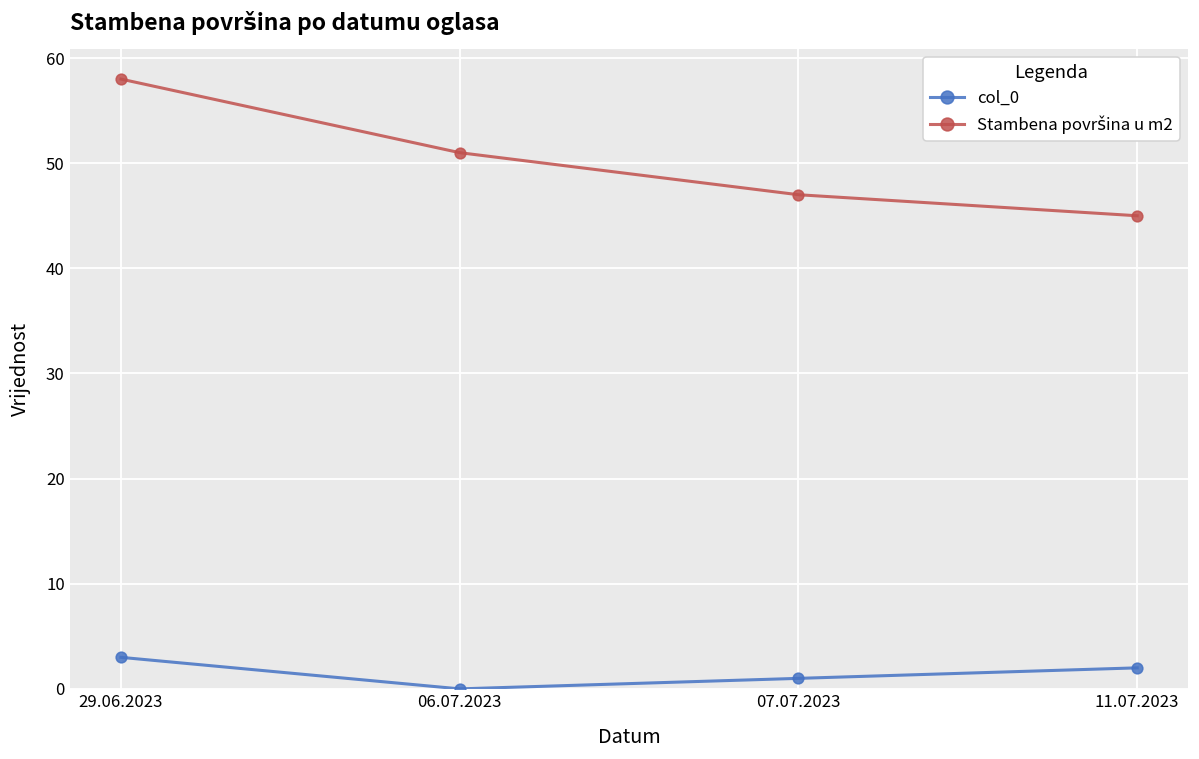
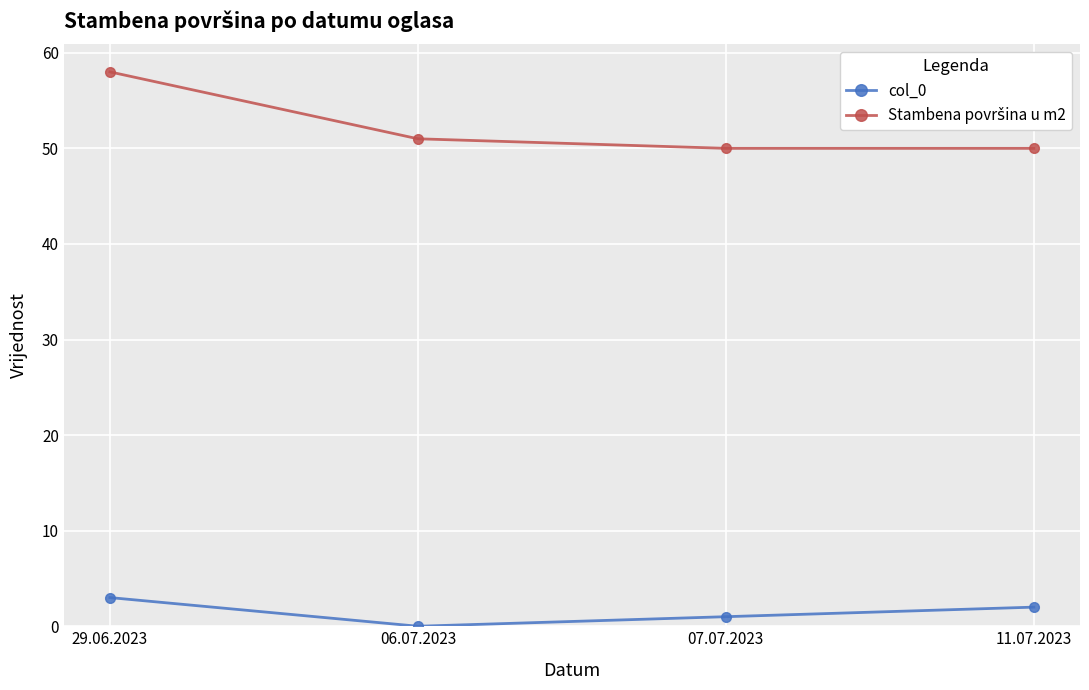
Stambena površina u m2, 07.07.2023: 47 -> 50
Stambena površina u m2, 11.07.2023: 45 -> 50
